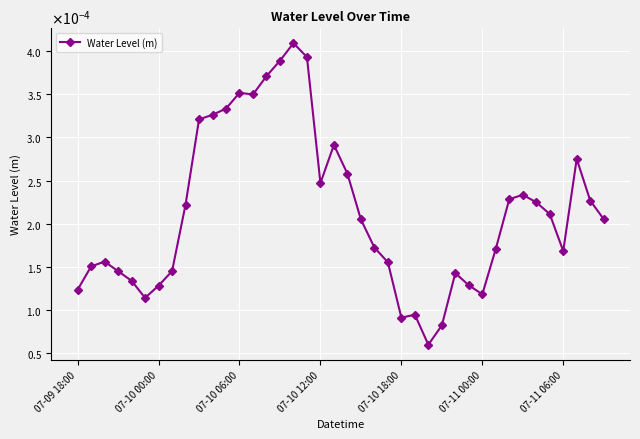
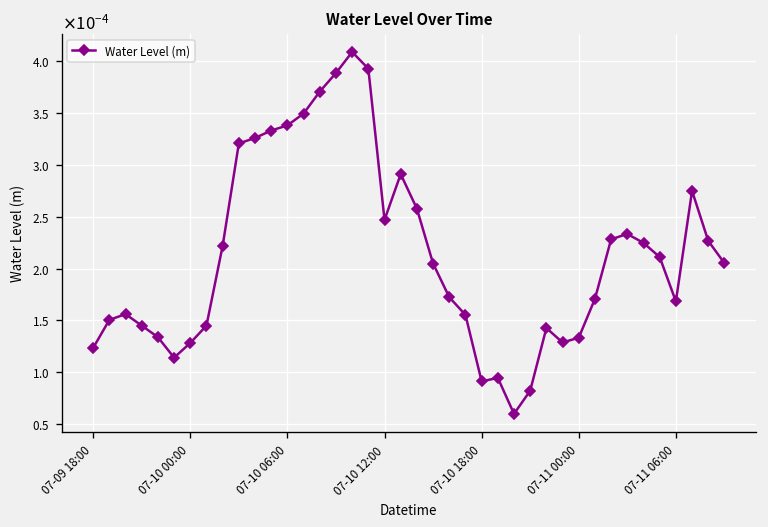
07-10 06:00: 0.00035 -> 0.00034
07-11 00:00: 0.00012 -> 0.00013
